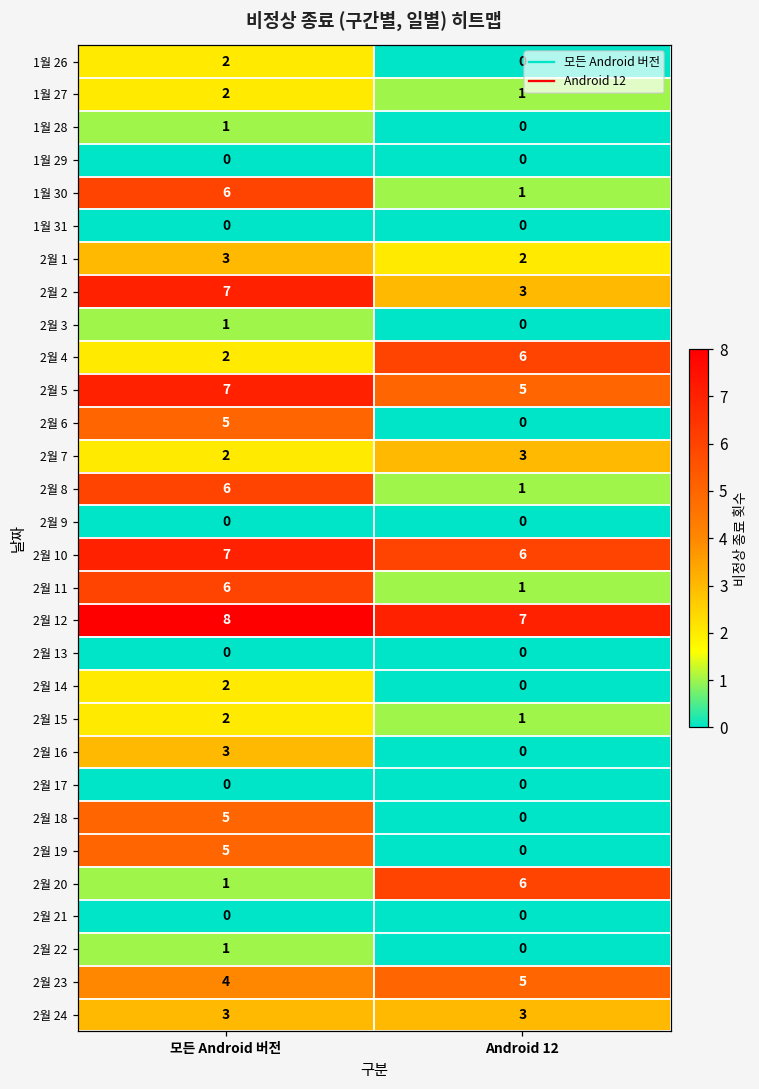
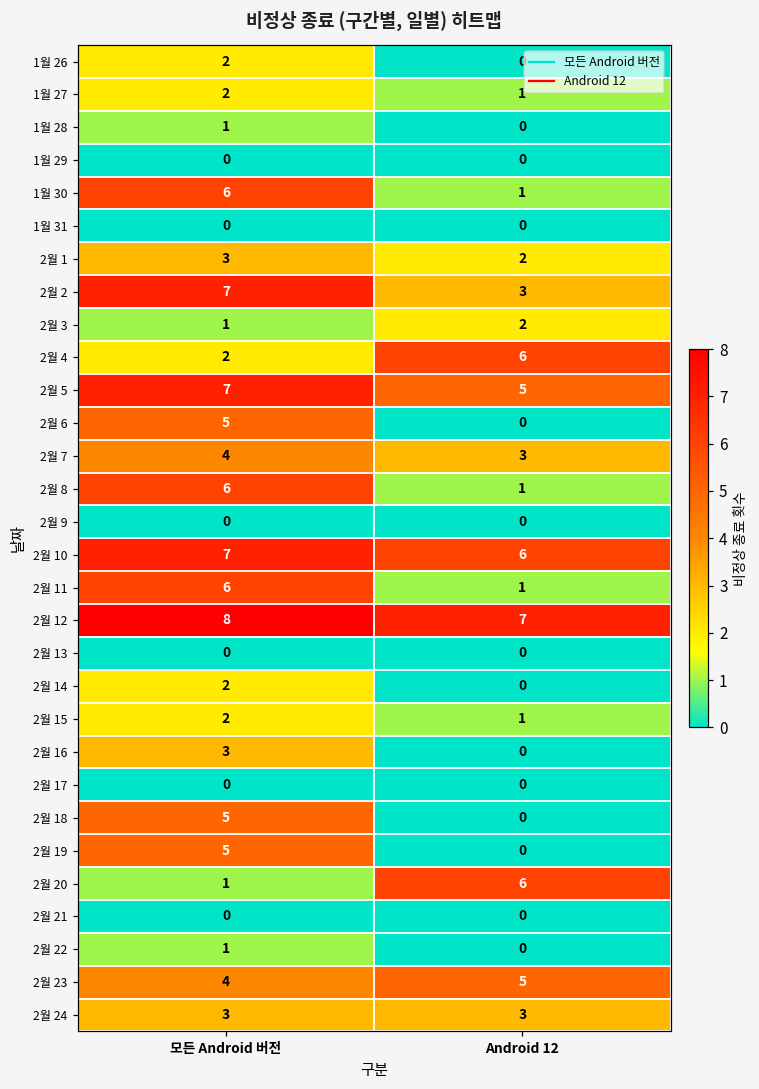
2월 3, Android 12: 0 -> 2
2월 7, 모든 Android 버전: 2 -> 4
